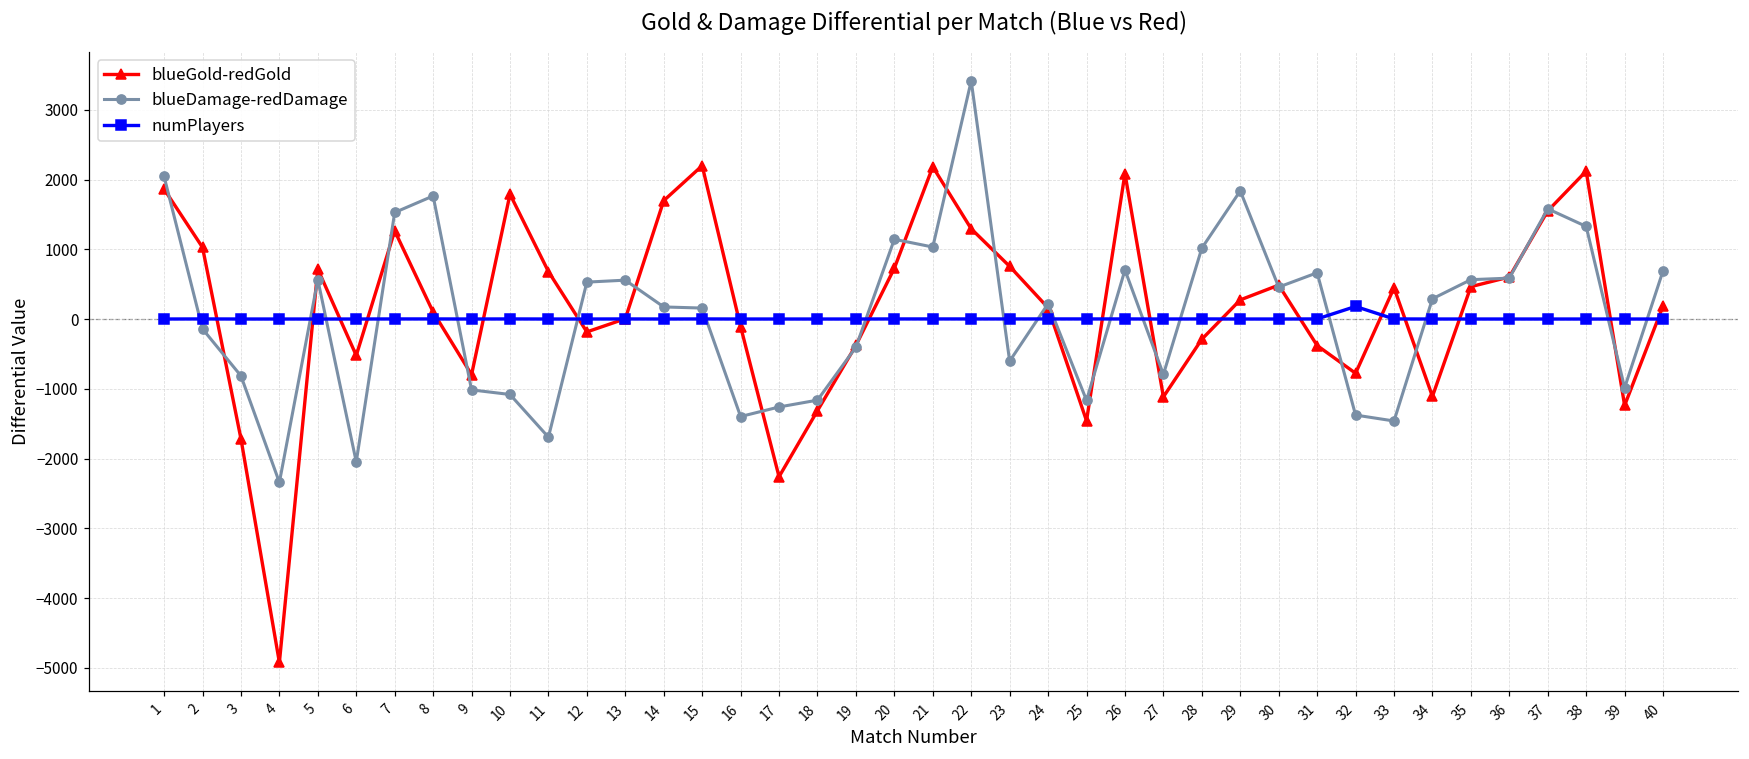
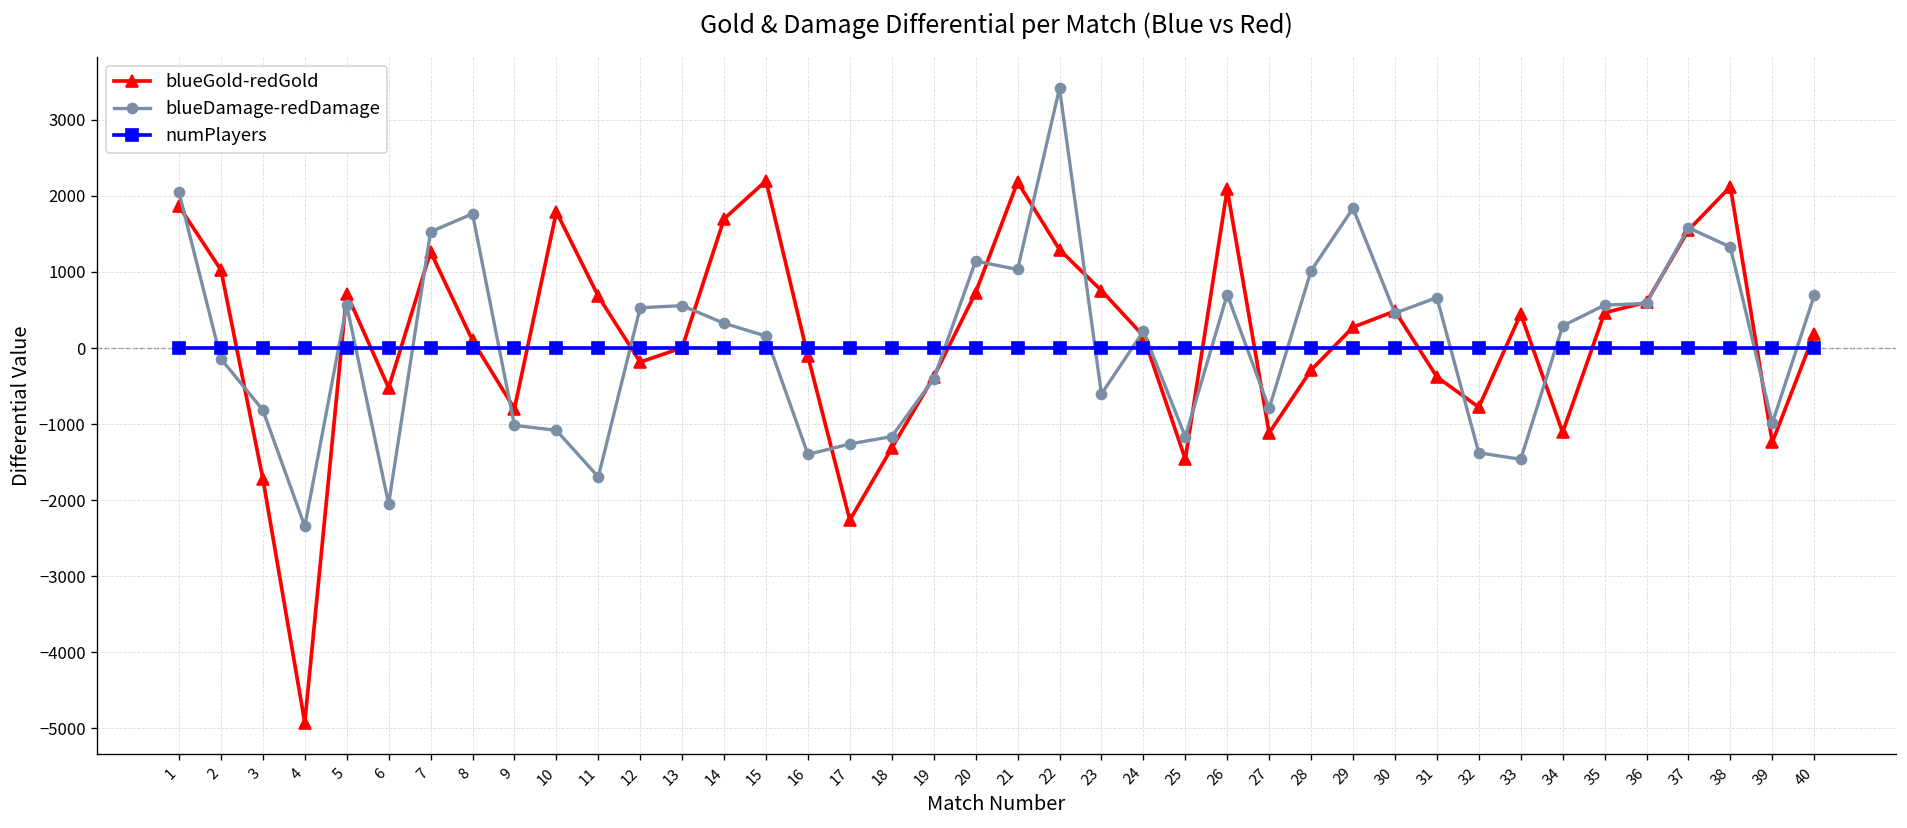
blueDamage-redDamage, 14: 200 -> 300
numPlayers, 32: 200 -> 0
